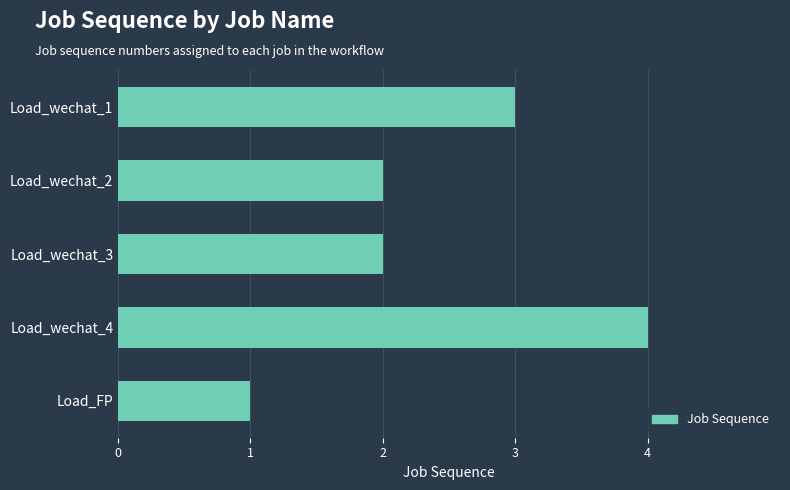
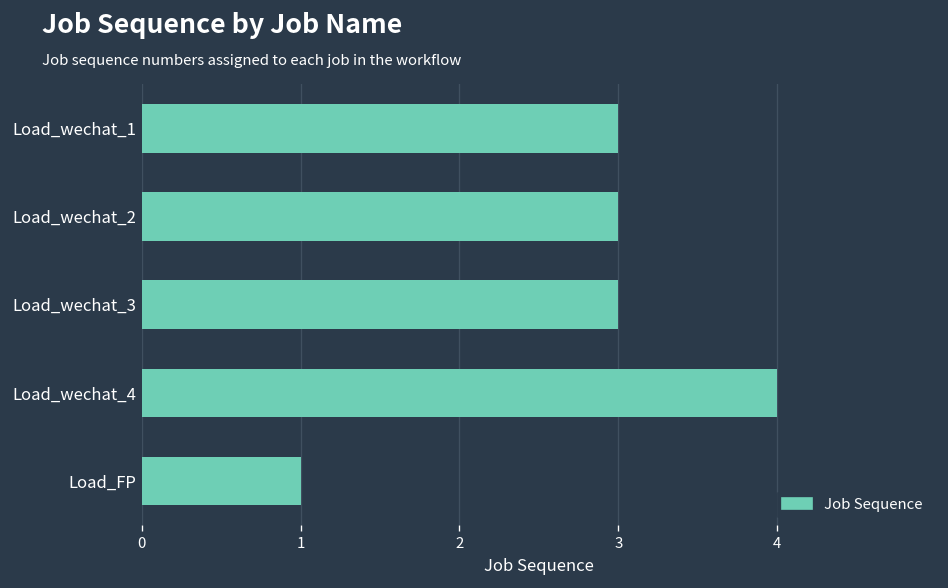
Load_wechat_2: 2 -> 3
Load_wechat_3: 2 -> 3
